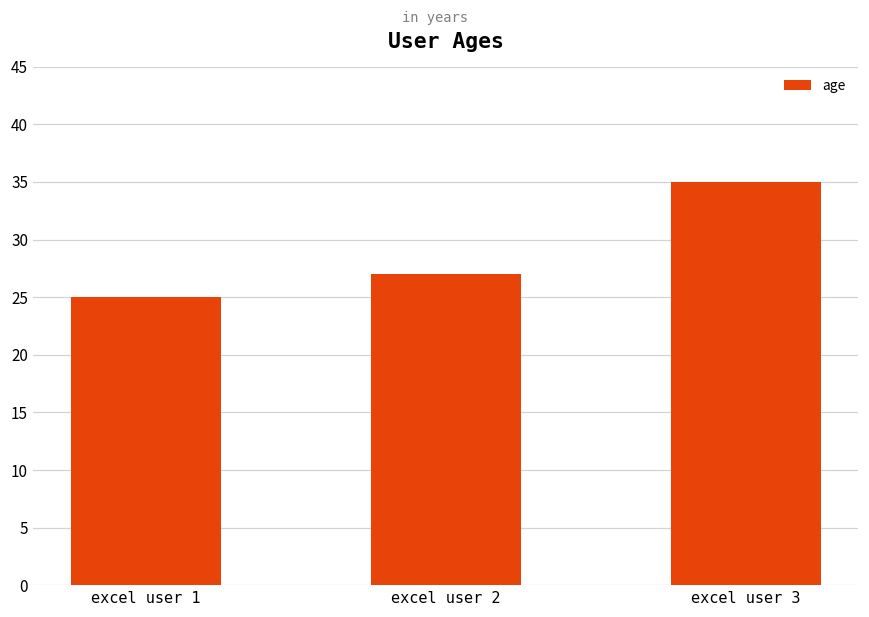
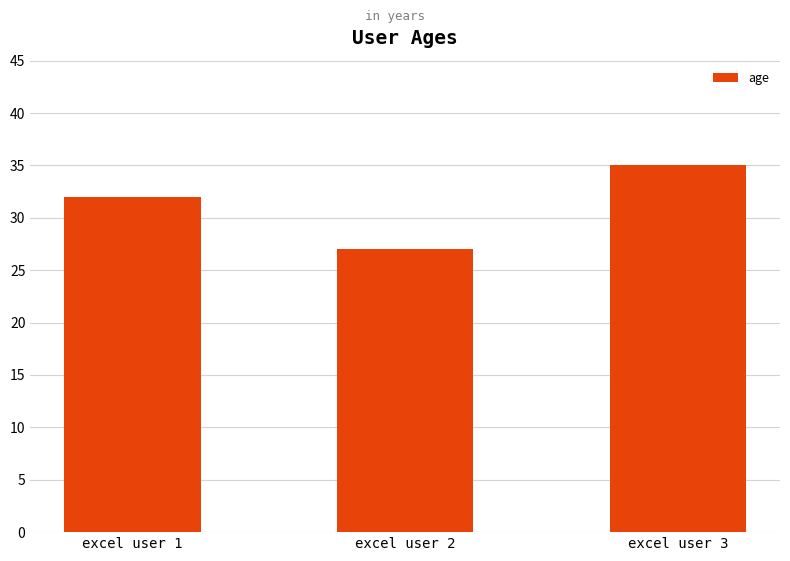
excel user 1: 25 -> 32
